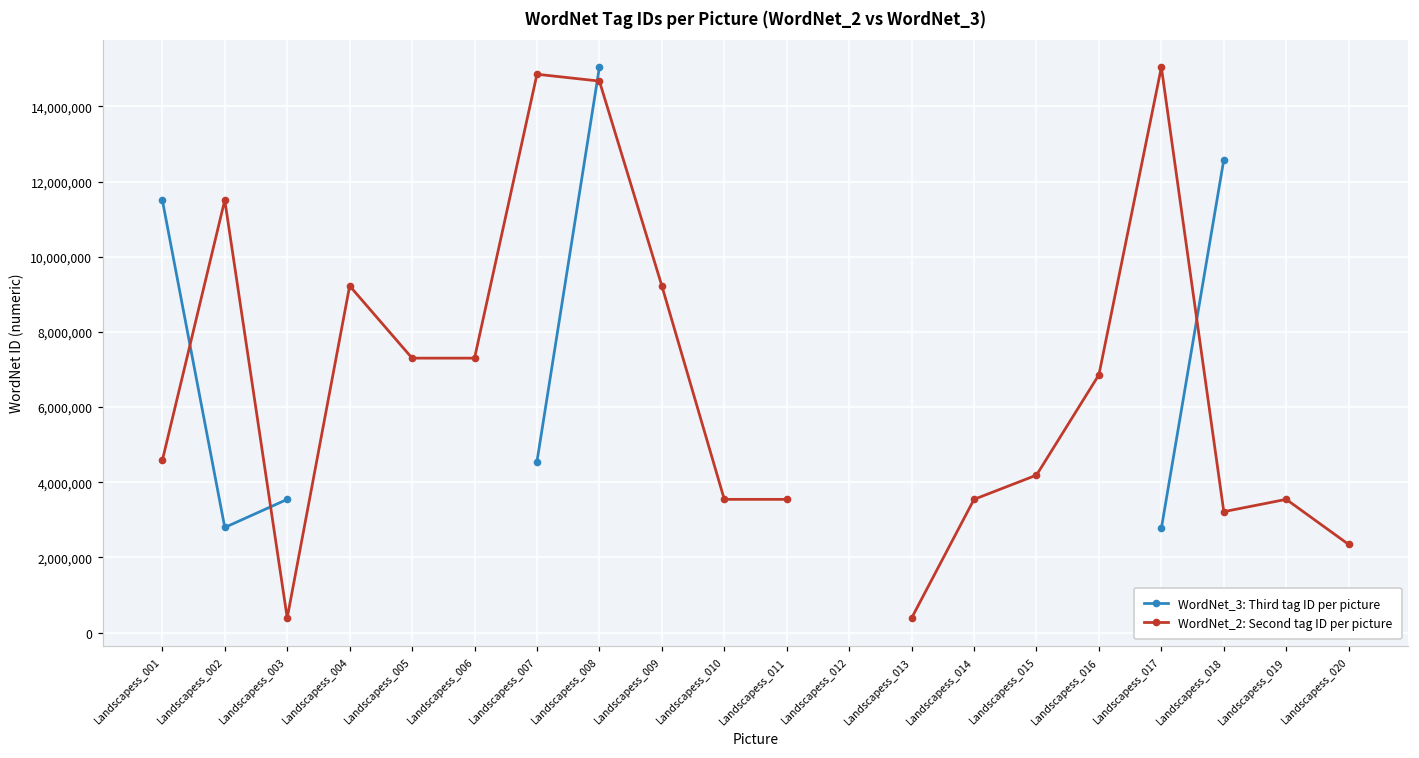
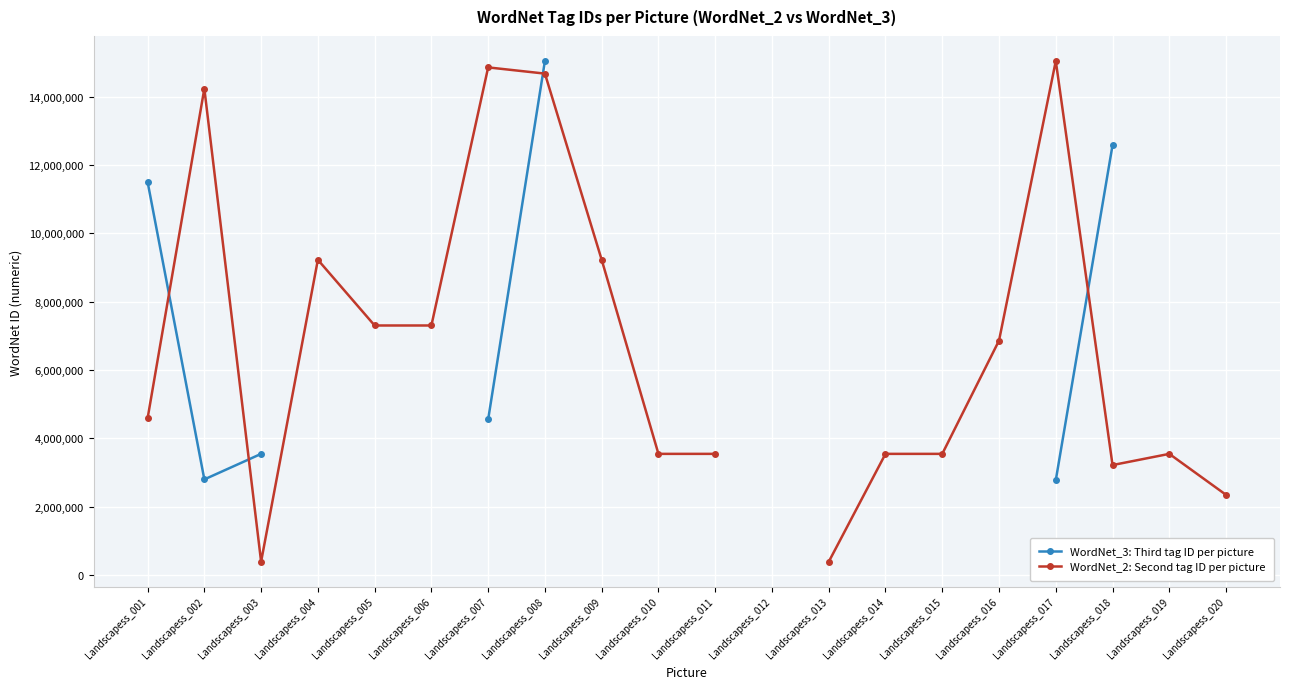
WordNet_2: Second tag ID per picture, Landscapess_002: 11,500,000 -> 14,200,000
WordNet_2: Second tag ID per picture, Landscapess_015: 4,200,000 -> 3,500,000
